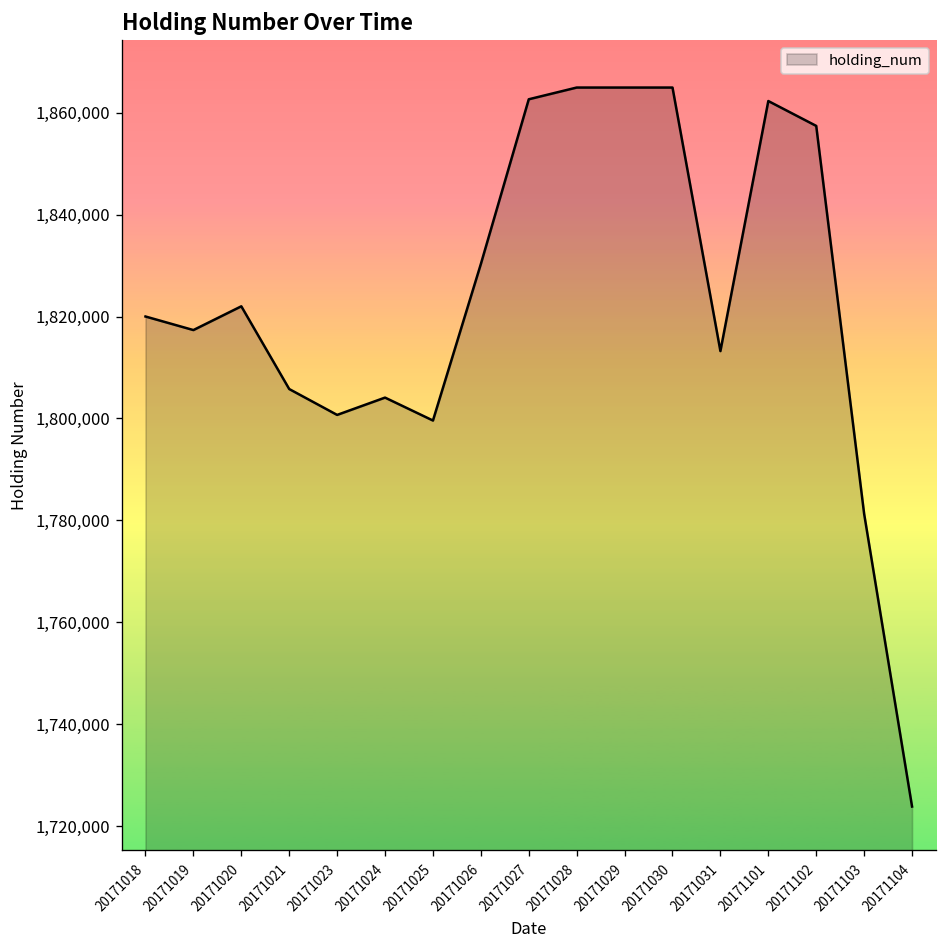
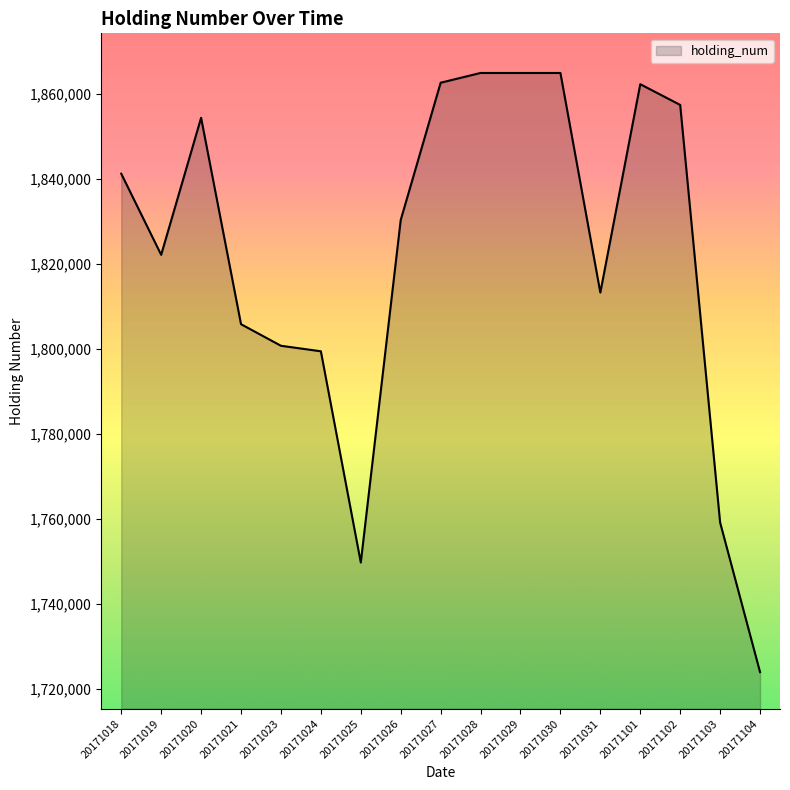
20171018: 1,820,000 -> 1,841,000
20171019: 1,817,000 -> 1,822,000
20171020: 1,822,000 -> 1,854,000
20171024: 1,804,000 -> 1,799,000
20171025: 1,800,000 -> 1,750,000
20171103: 1,781,000 -> 1,759,000
